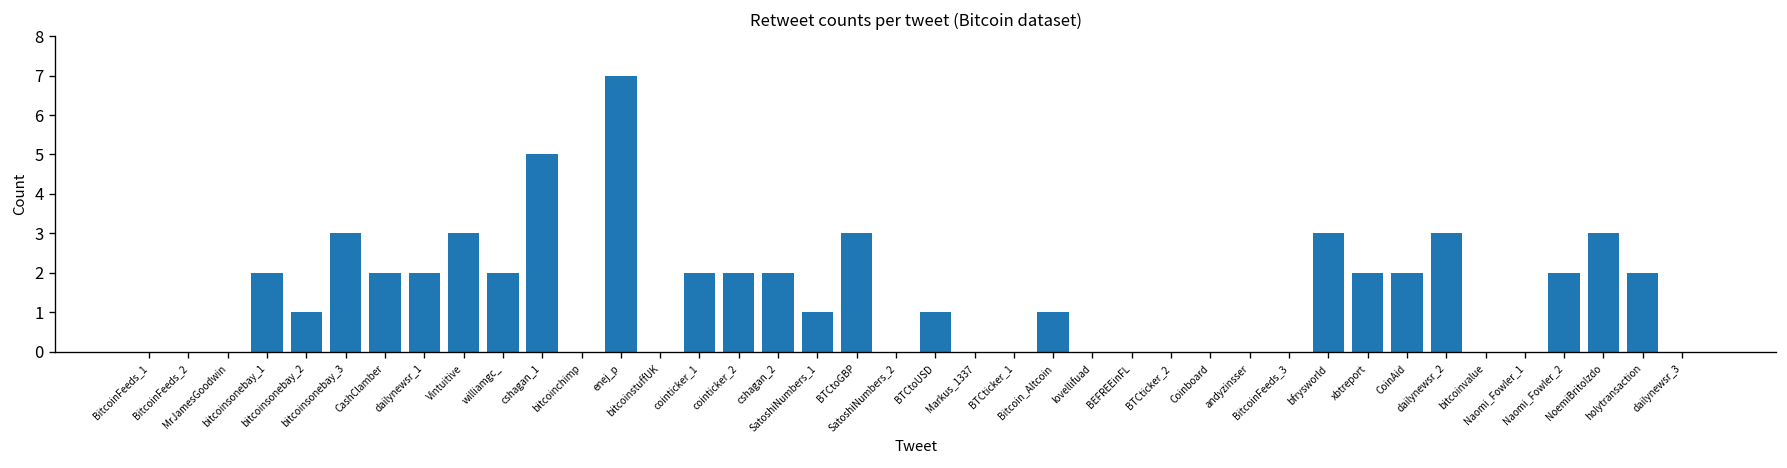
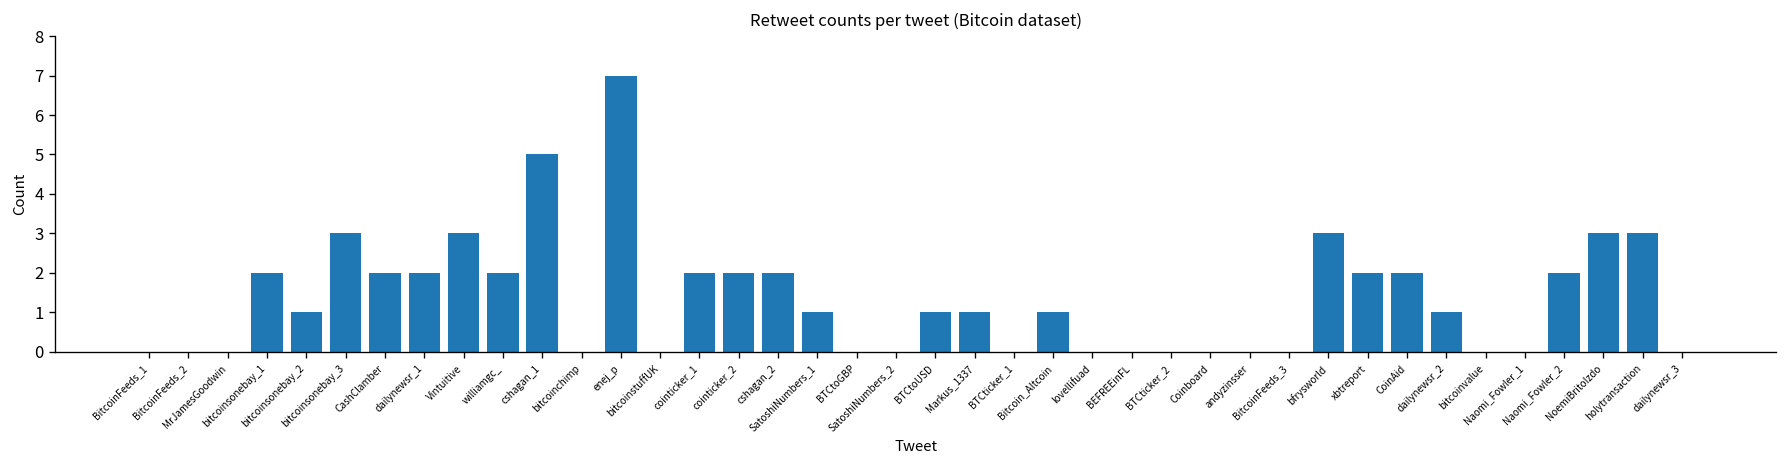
BTCtoGBP: 3 -> 0
Markus_1337: 0 -> 1
dailynewsr_2: 3 -> 1
holytransaction: 2 -> 3
